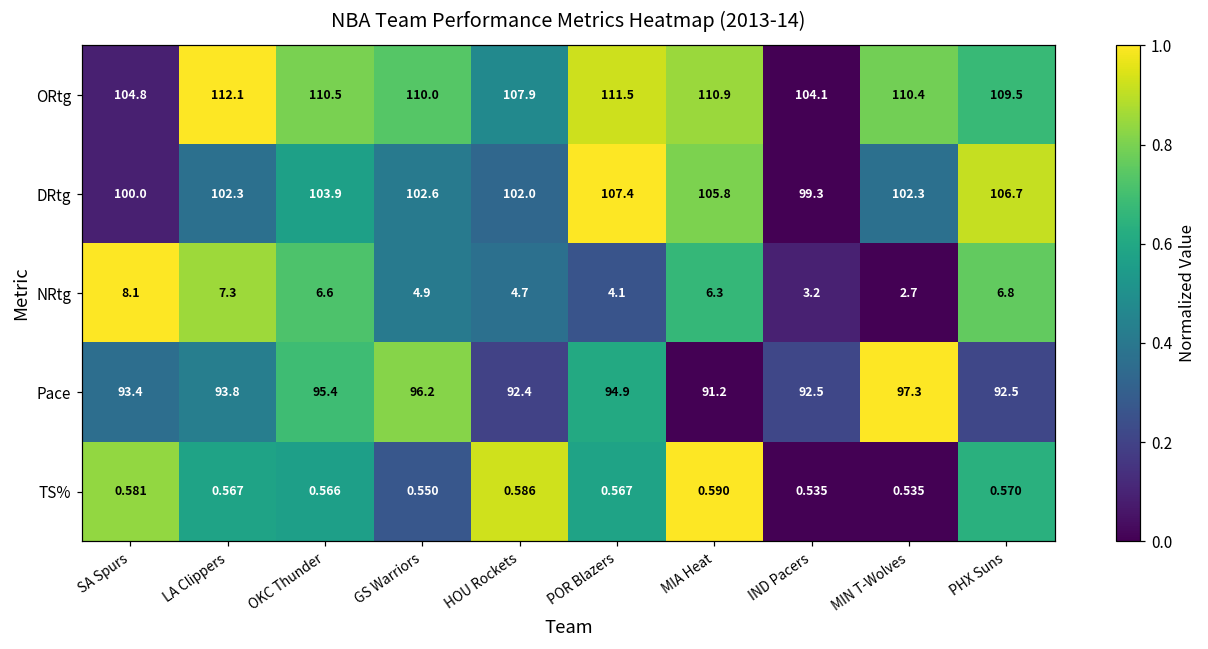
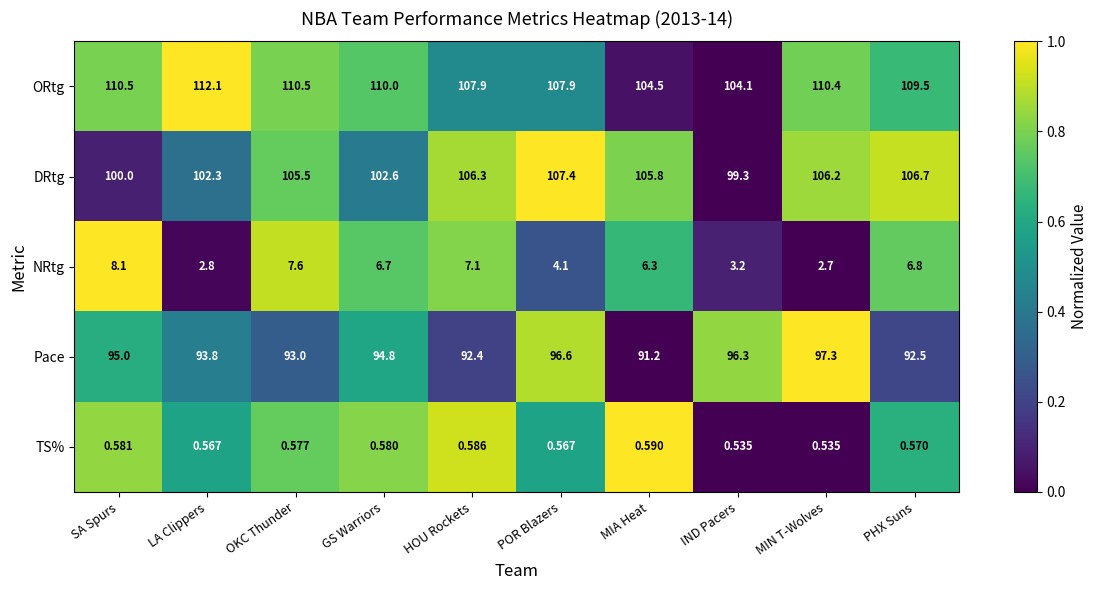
ORtg, SA Spurs: 104.8 -> 110.5
ORtg, POR Blazers: 111.5 -> 107.9
ORtg, MIA Heat: 110.9 -> 104.5
DRtg, OKC Thunder: 103.9 -> 105.5
DRtg, HOU Rockets: 102.0 -> 106.3
DRtg, MIN T-Wolves: 102.3 -> 106.2
NRtg, LA Clippers: 7.3 -> 2.8
NRtg, OKC Thunder: 6.6 -> 7.6
NRtg, GS Warriors: 4.9 -> 6.7
NRtg, HOU Rockets: 4.7 -> 7.1
Pace, SA Spurs: 93.4 -> 95.0
Pace, OKC Thunder: 95.4 -> 93.0
Pace, GS Warriors: 96.2 -> 94.8
Pace, POR Blazers: 94.9 -> 96.6
Pace, IND Pacers: 92.5 -> 96.3
TS%, OKC Thunder: 0.566 -> 0.577
TS%, GS Warriors: 0.550 -> 0.580
